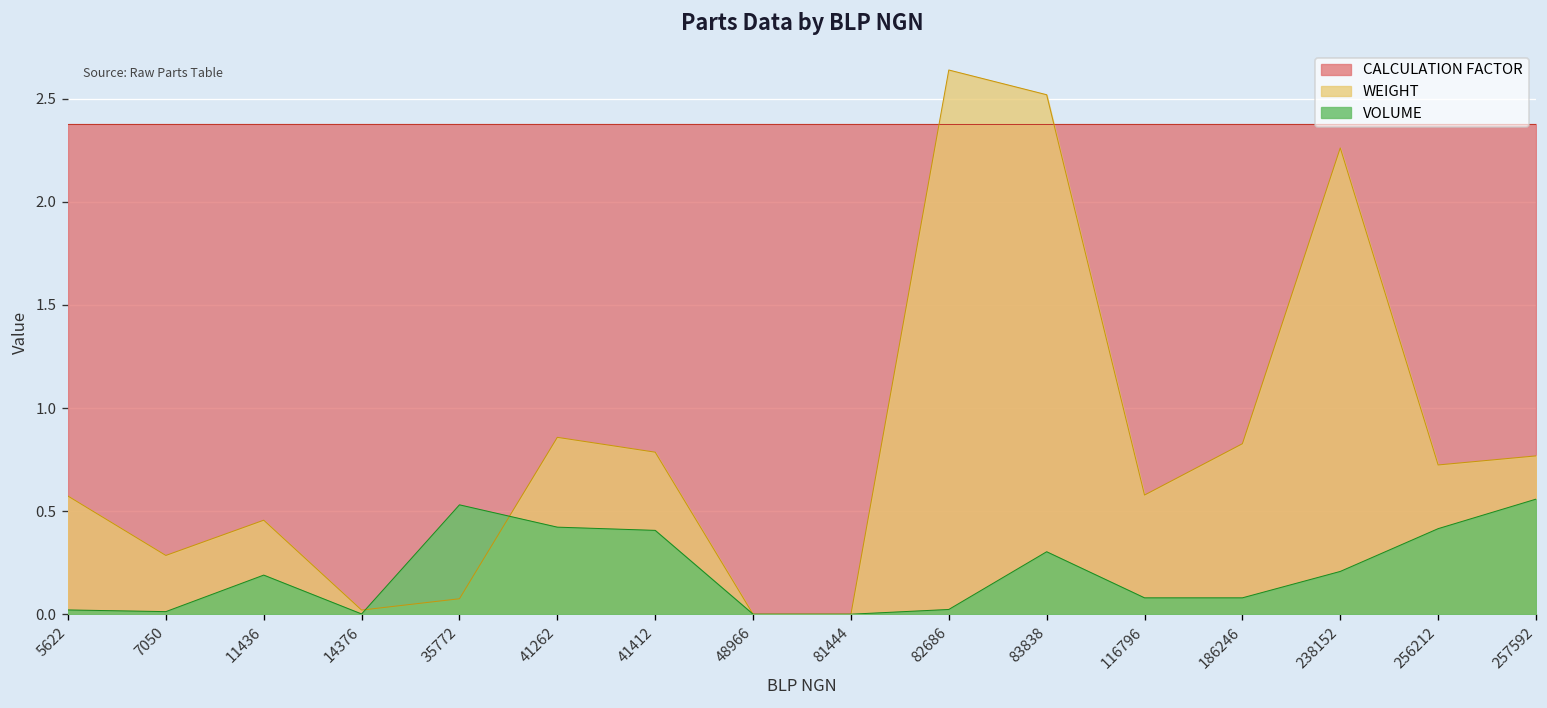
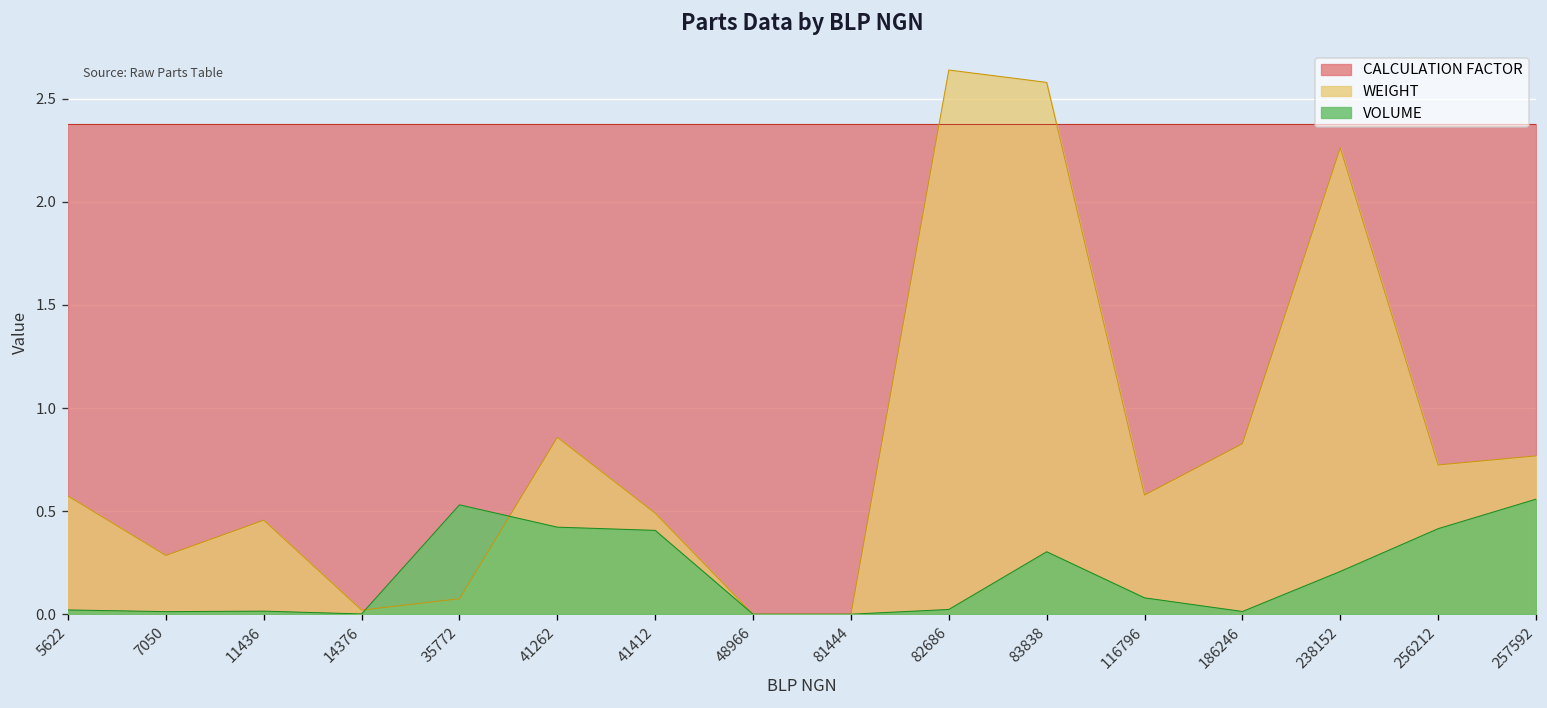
VOLUME, 11436: 0.19 -> 0.01
WEIGHT, 41412: 0.79 -> 0.49
WEIGHT, 83838: 2.52 -> 2.58
VOLUME, 186246: 0.08 -> 0.01
